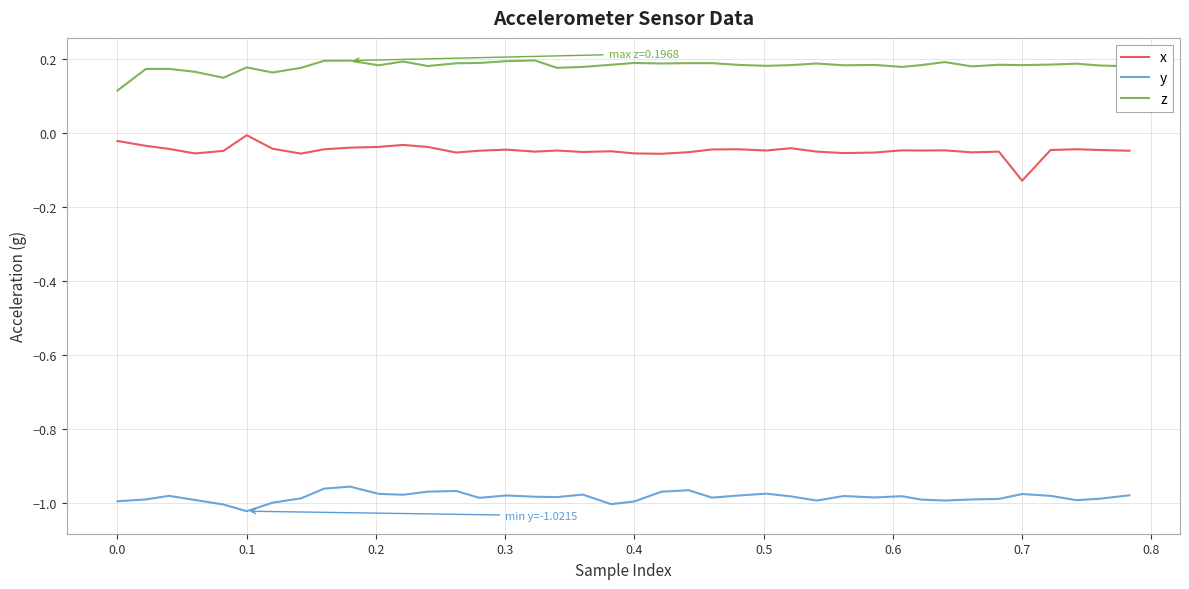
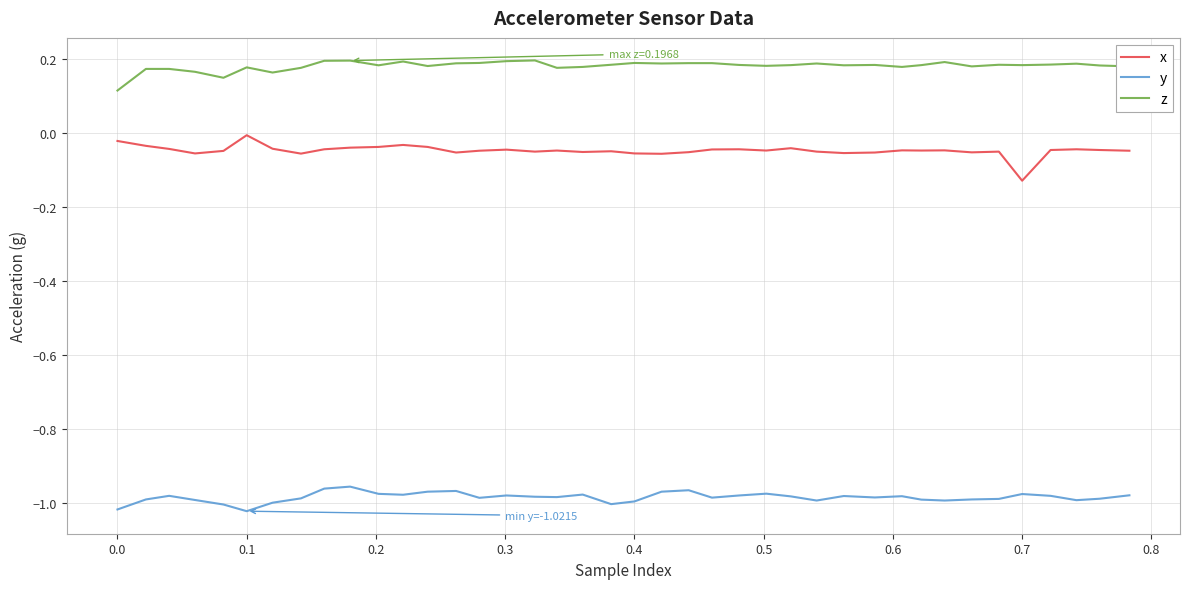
y, 0.0: -0.99 -> -1.02
